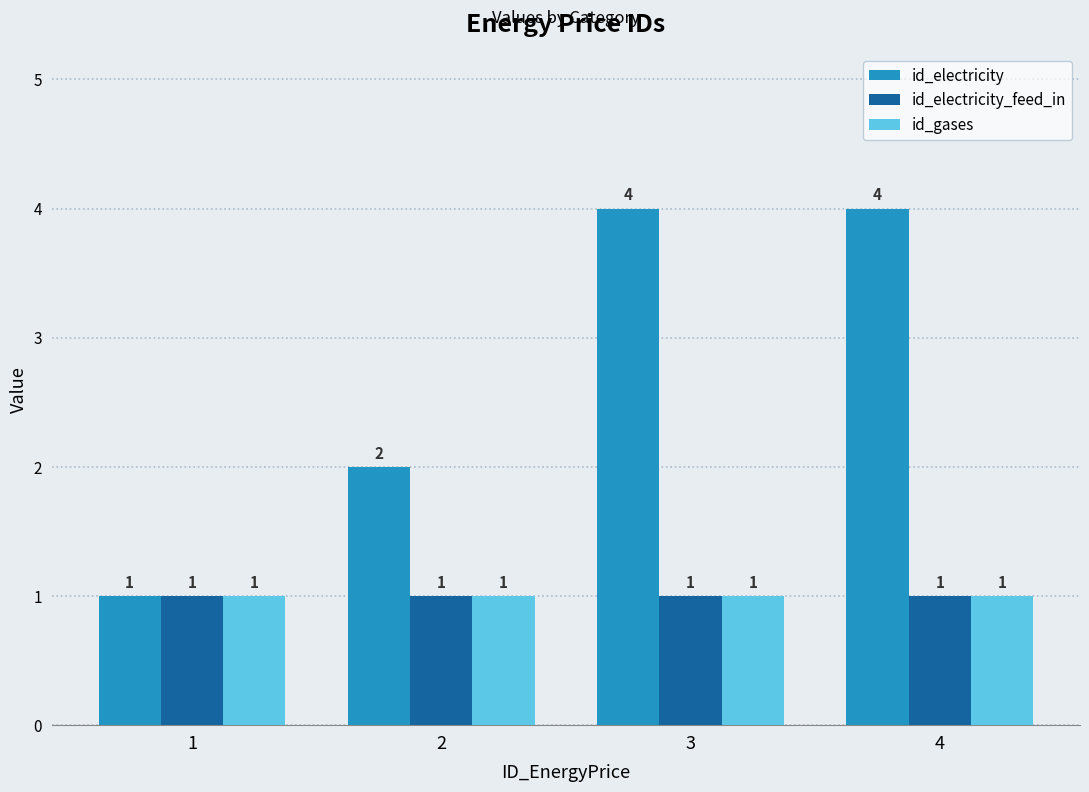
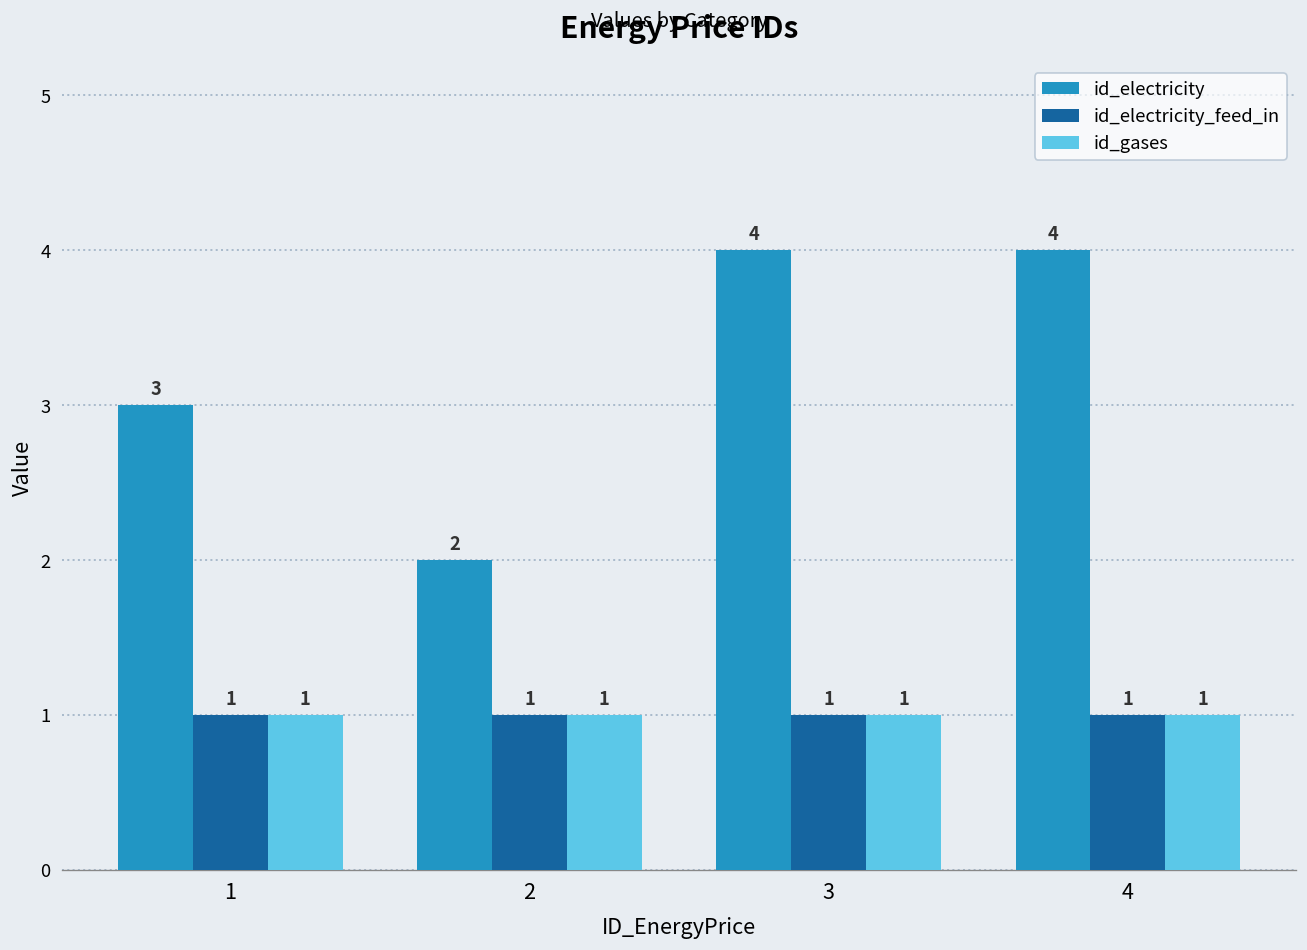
id_electricity, 1: 1 -> 3
